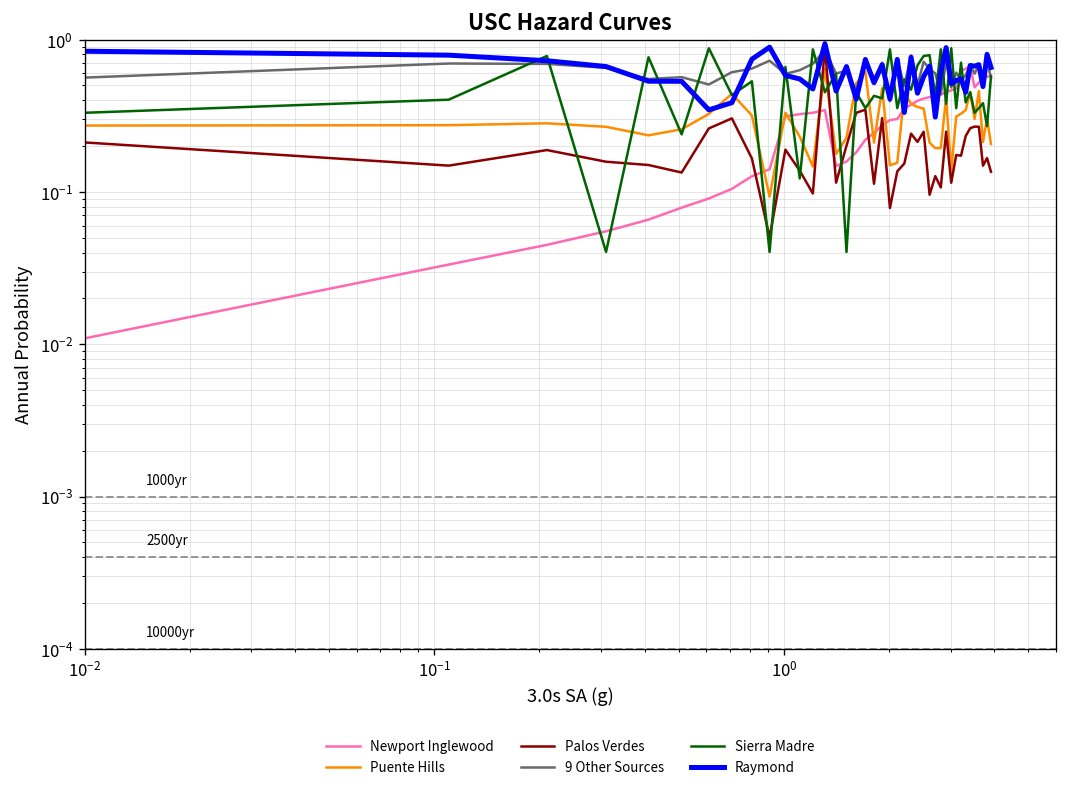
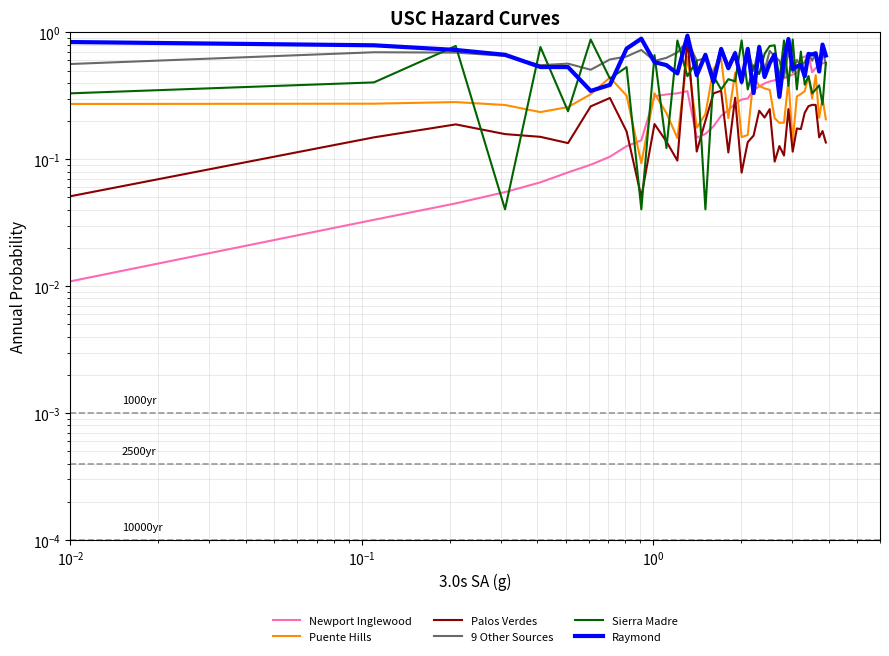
Palos Verdes, 10^-2: 0.21 -> 0.051
